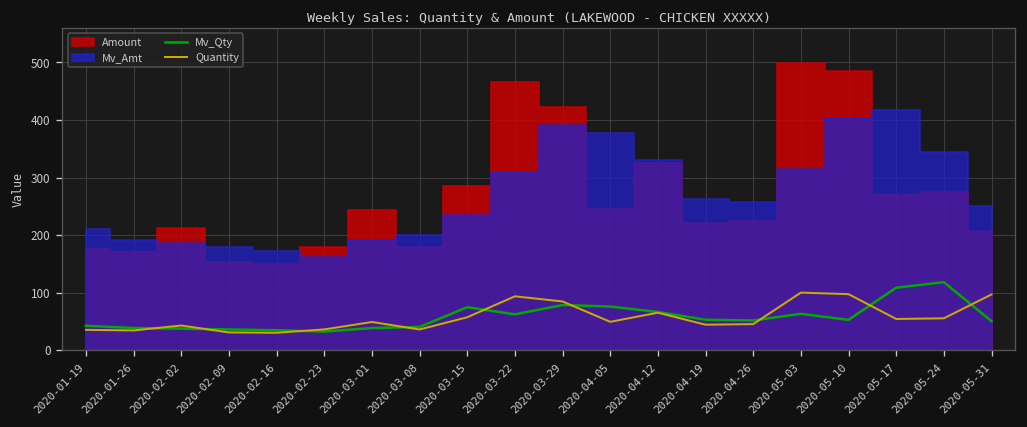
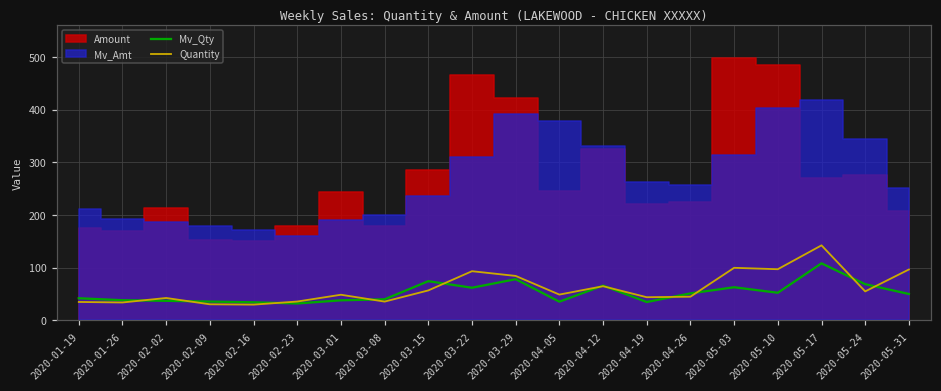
Mv_Qty, 2020-04-05: 80 -> 40
Mv_Qty, 2020-04-19: 50 -> 40
Quantity, 2020-05-17: 50 -> 140
Mv_Qty, 2020-05-24: 120 -> 70
